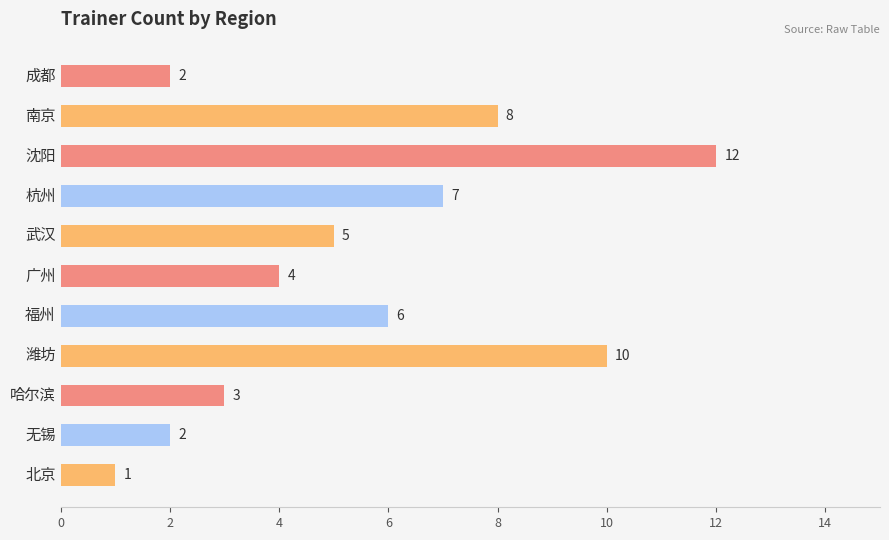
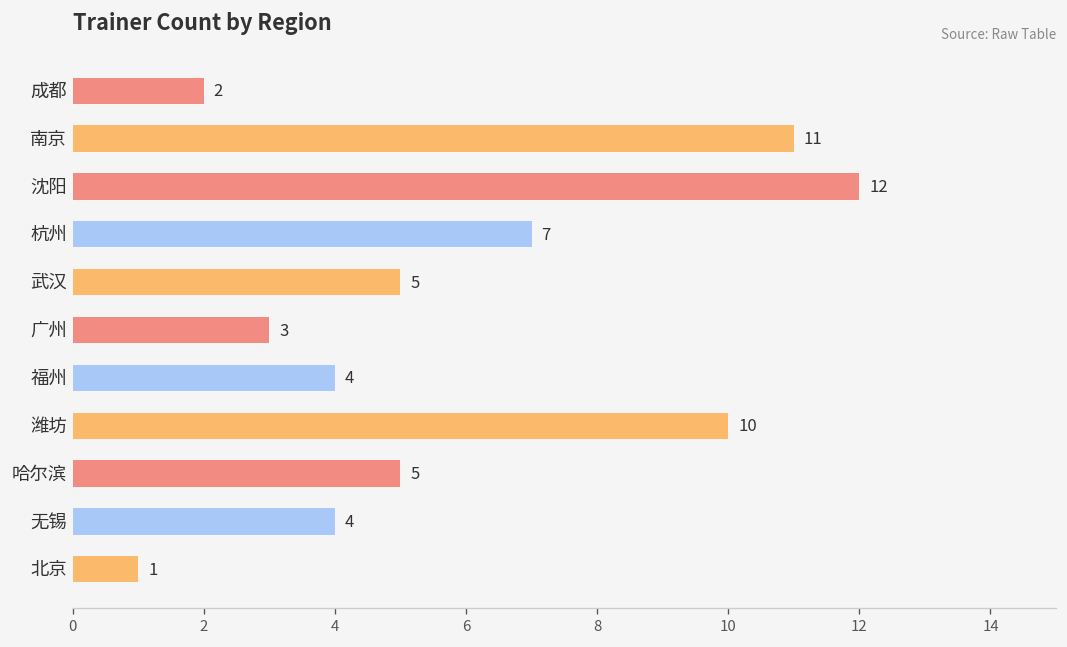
南京: 8 -> 11
广州: 4 -> 3
福州: 6 -> 4
哈尔滨: 3 -> 5
无锡: 2 -> 4
